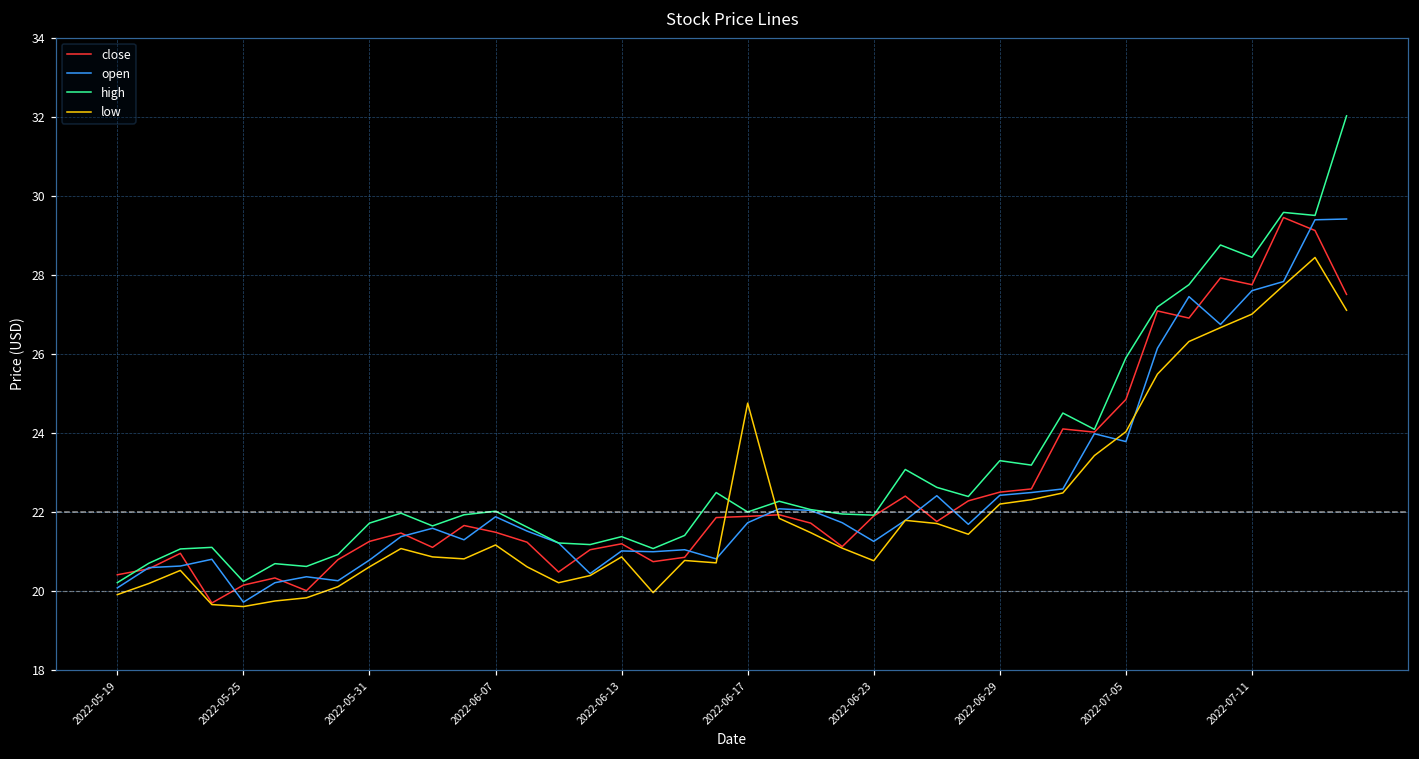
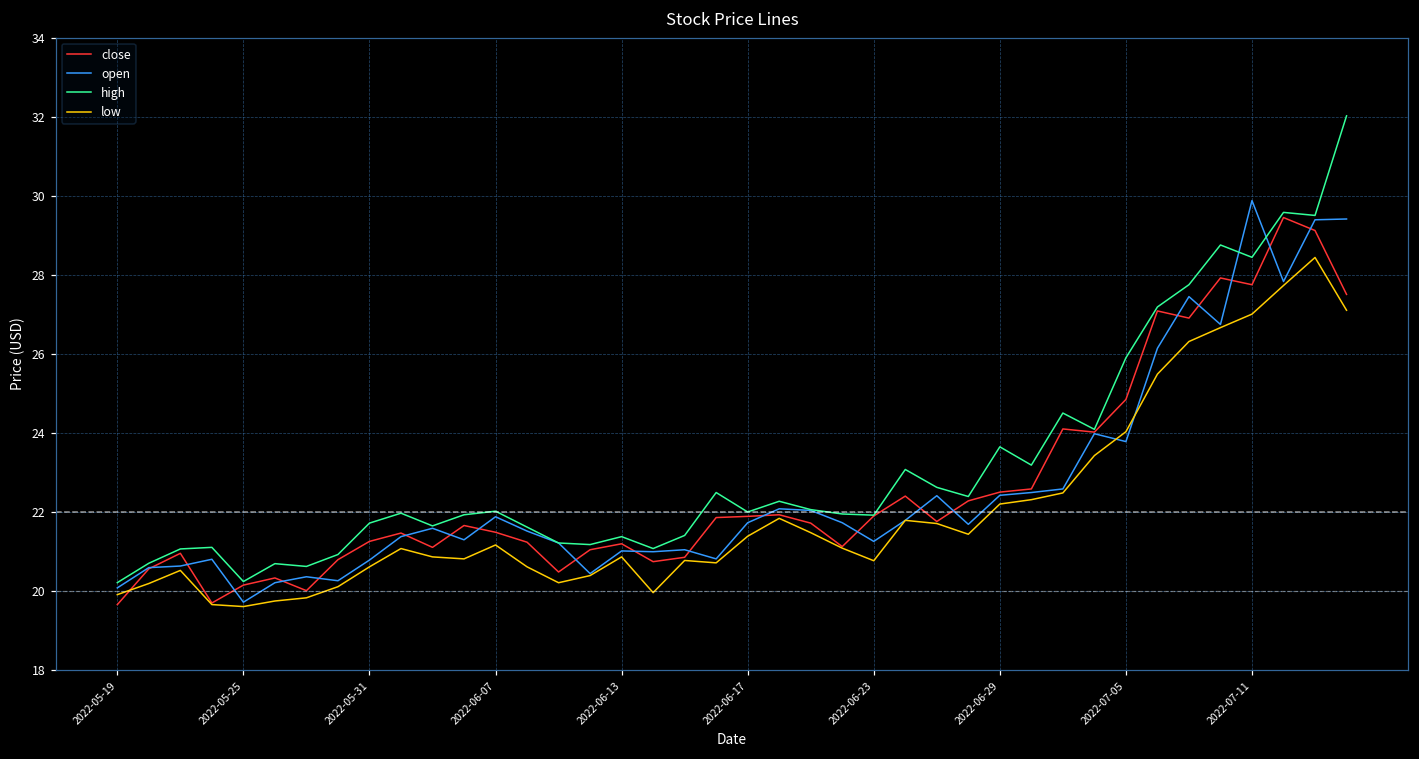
close, 2022-05-19: 20.4 -> 19.7
low, 2022-06-17: 24.7 -> 21.4
high, 2022-06-29: 23.3 -> 23.6
open, 2022-07-11: 27.6 -> 29.9
